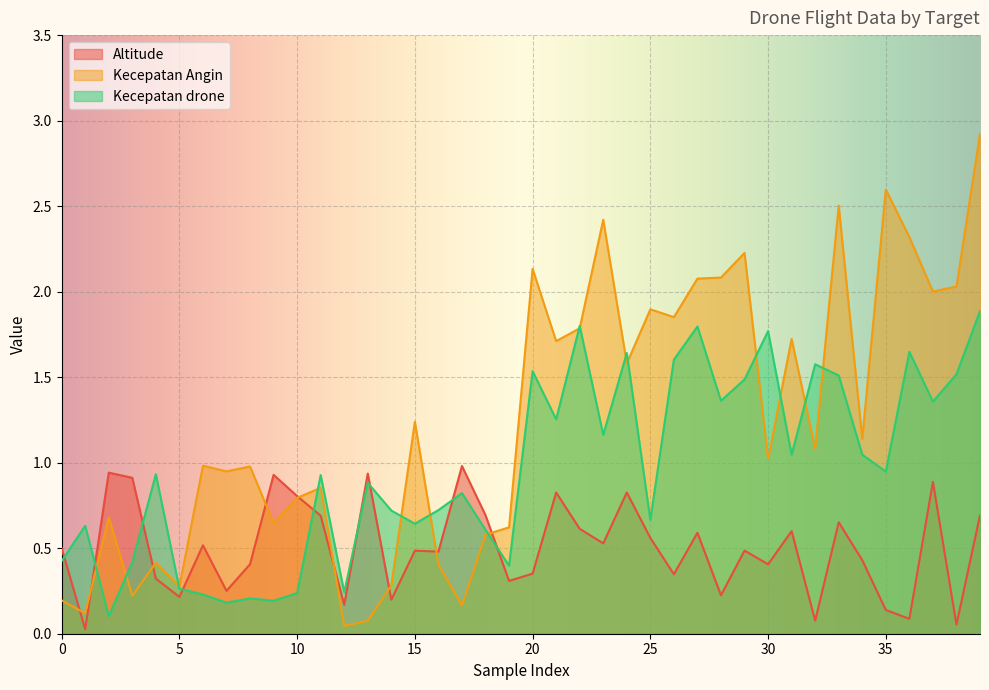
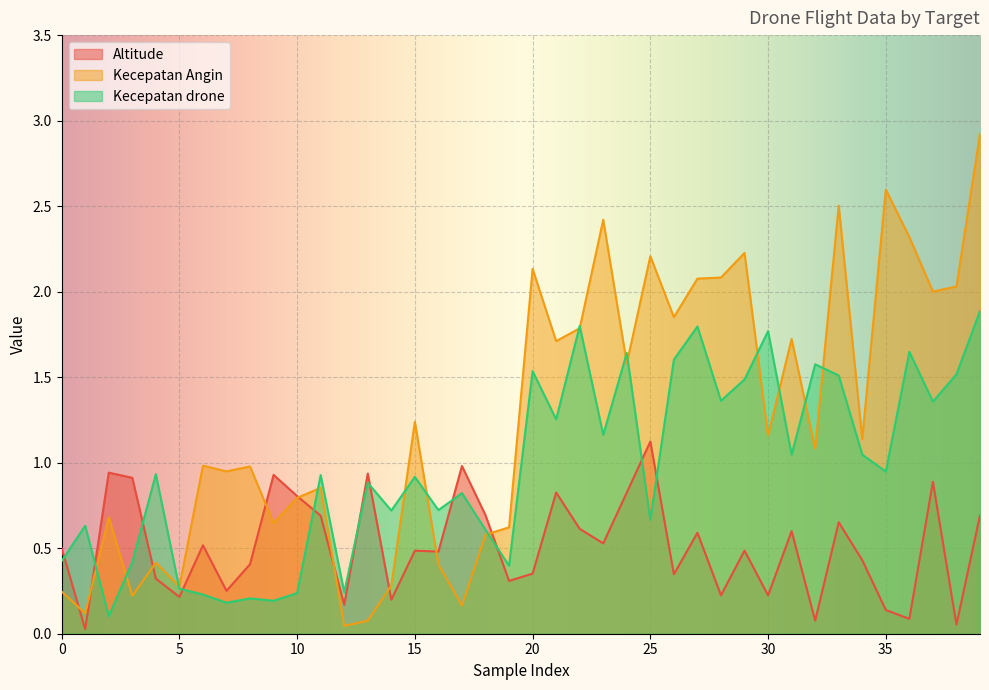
Kecepatan Angin, 0: 0.19 -> 0.25
Kecepatan drone, 15: 0.64 -> 0.92
Altitude, 25: 0.56 -> 1.12
Kecepatan Angin, 25: 1.90 -> 2.21
Altitude, 30: 0.41 -> 0.22
Kecepatan Angin, 30: 1.02 -> 1.16
